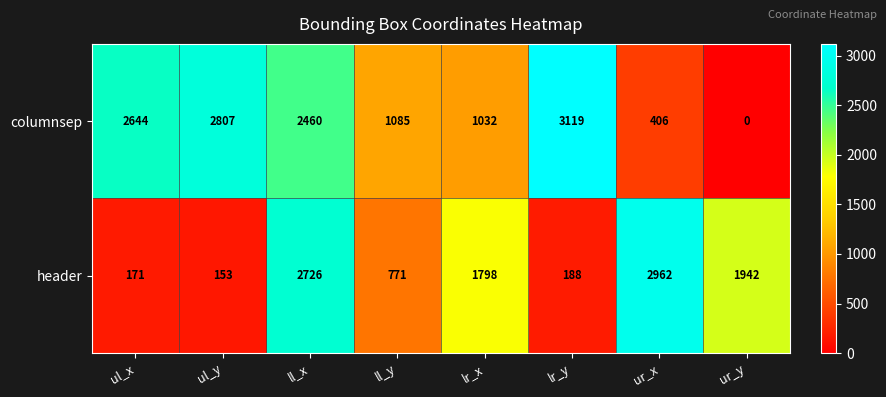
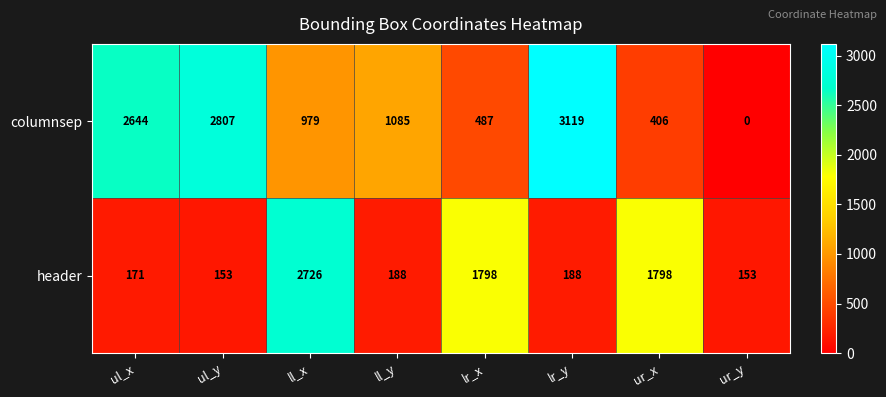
columnsep, ll_x: 2460 -> 979
columnsep, lr_x: 1032 -> 487
header, ll_y: 771 -> 188
header, ur_x: 2962 -> 1798
header, ur_y: 1942 -> 153
